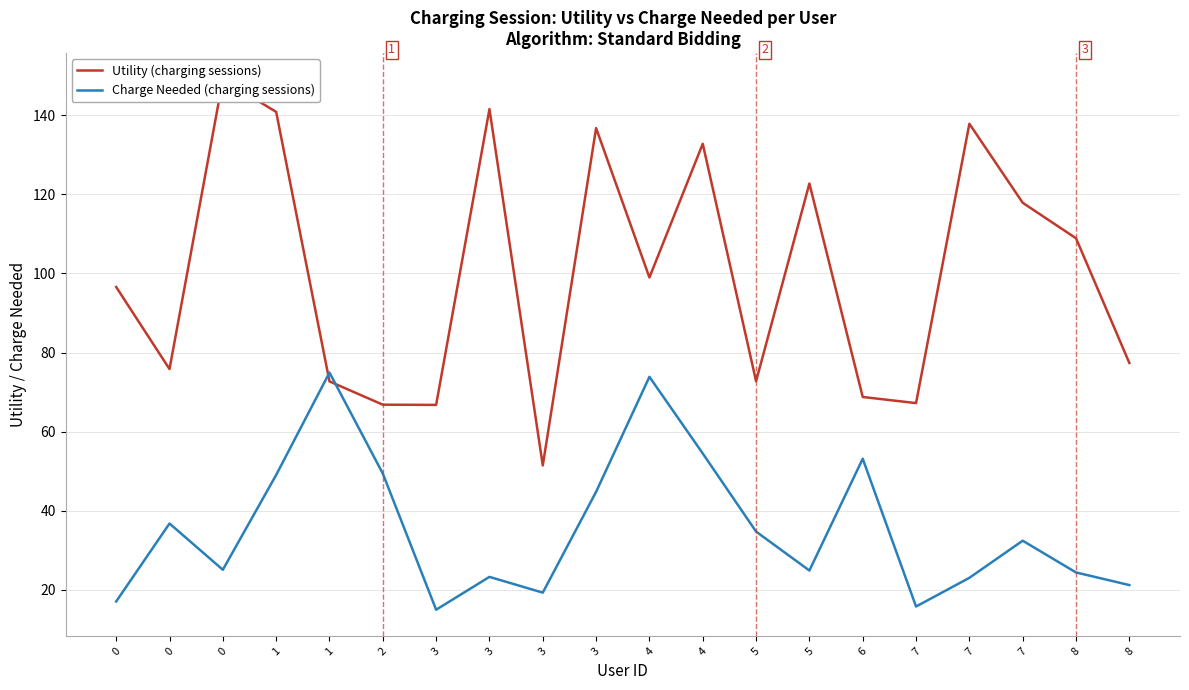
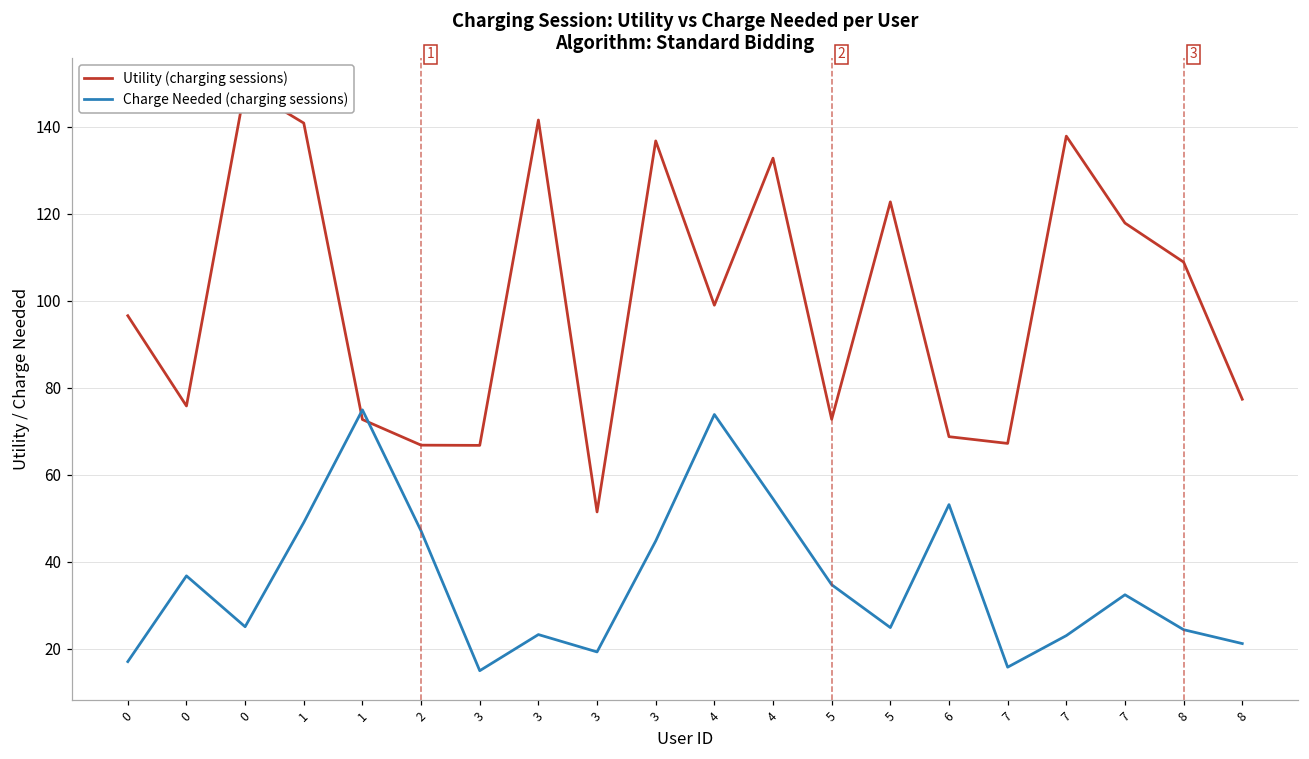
Charge Needed (charging sessions), 2: 49 -> 47
